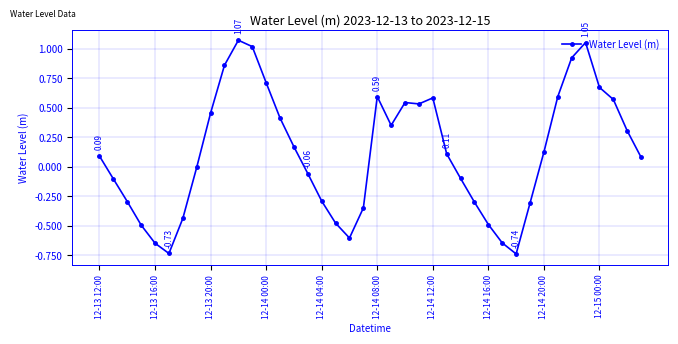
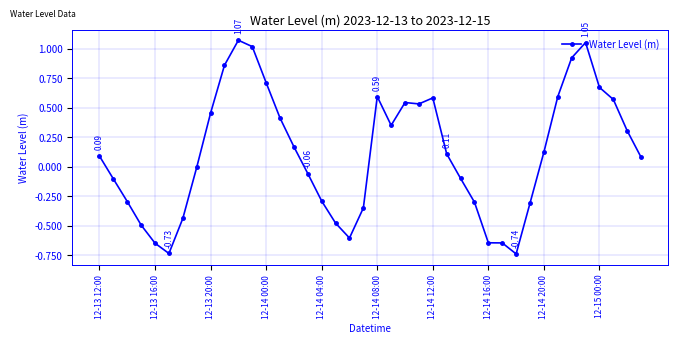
12-14 16:00: -0.49 -> -0.64
